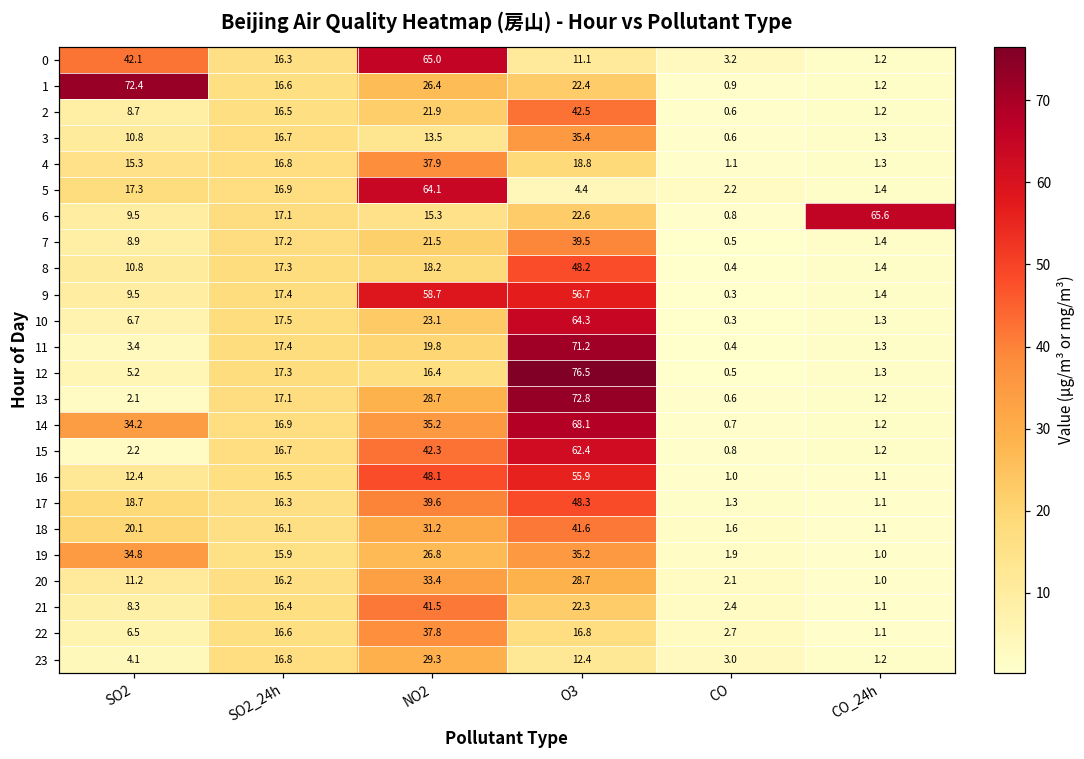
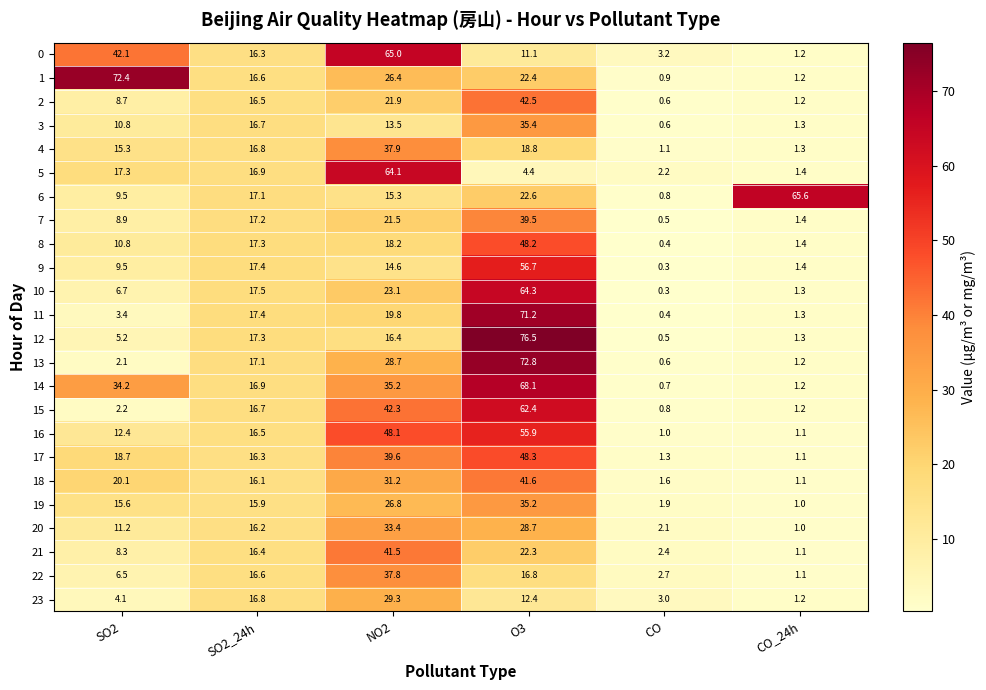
9, NO2: 58.7 -> 14.6
19, SO2: 34.8 -> 15.6
